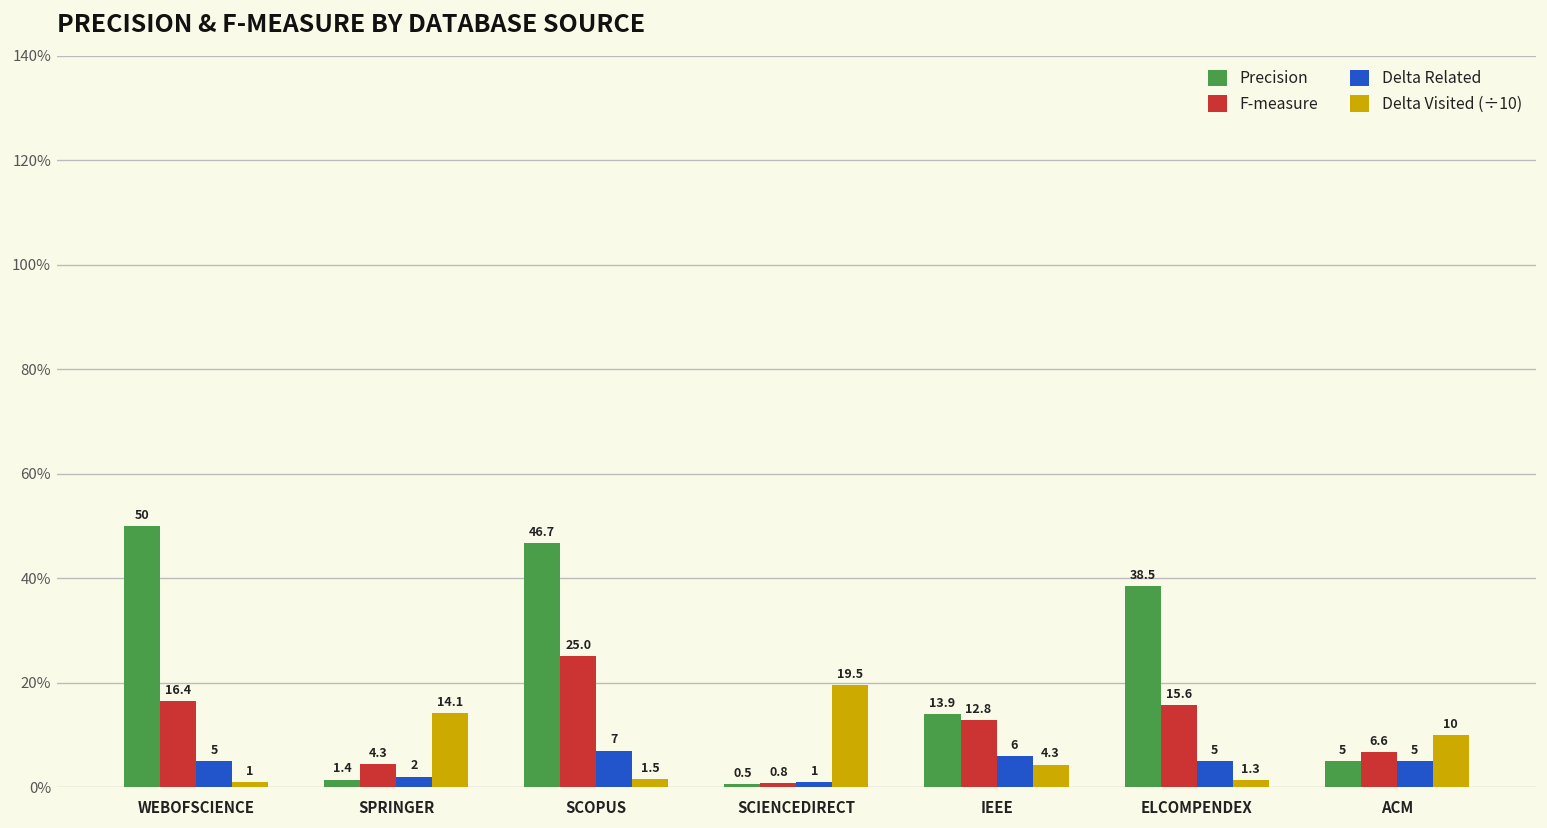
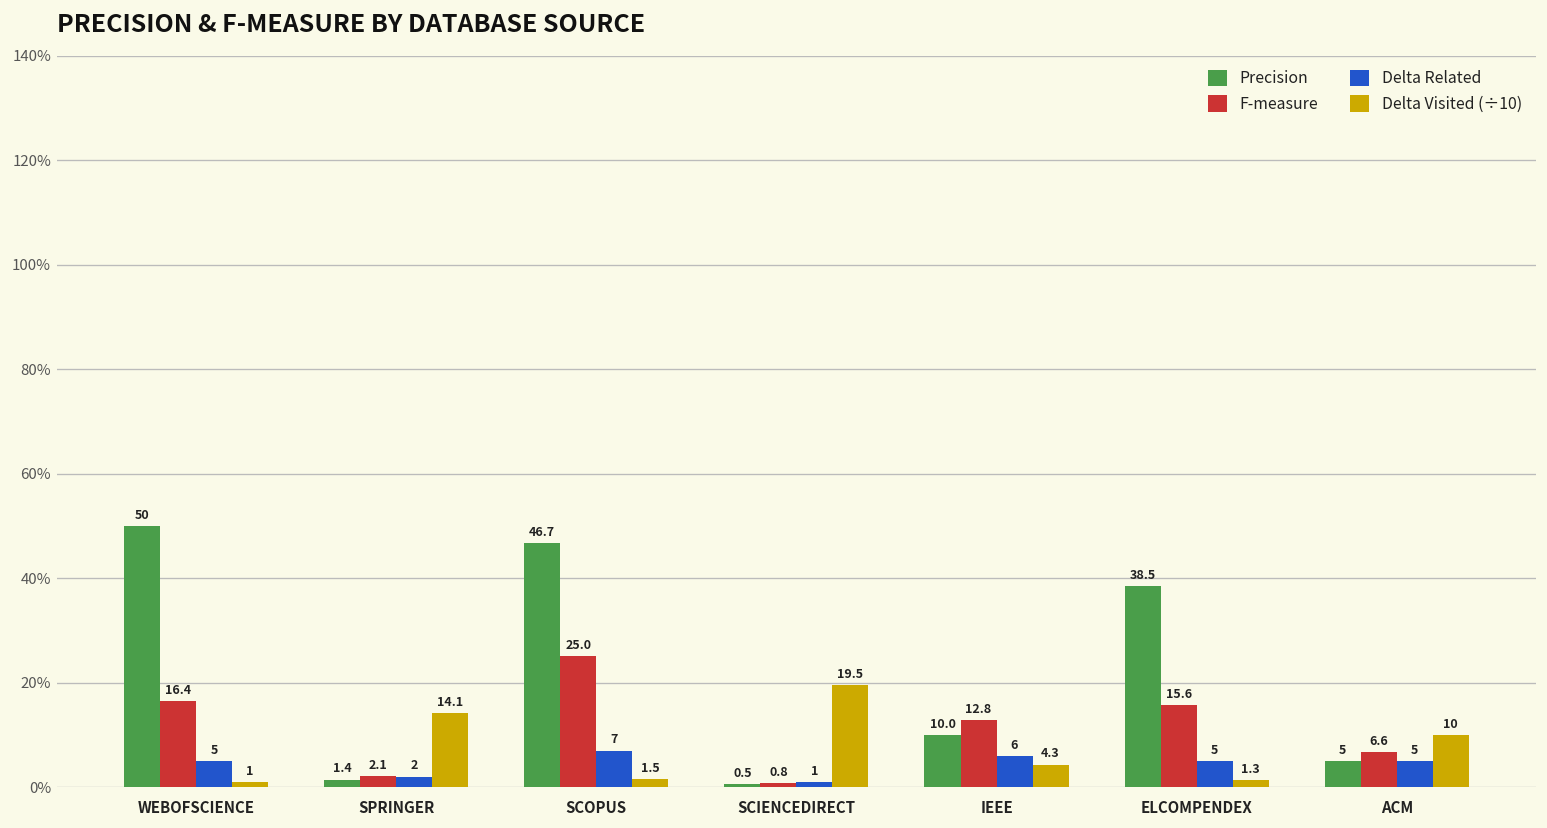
F-measure, SPRINGER: 4.3 -> 2.1
Precision, IEEE: 13.9 -> 10.0
